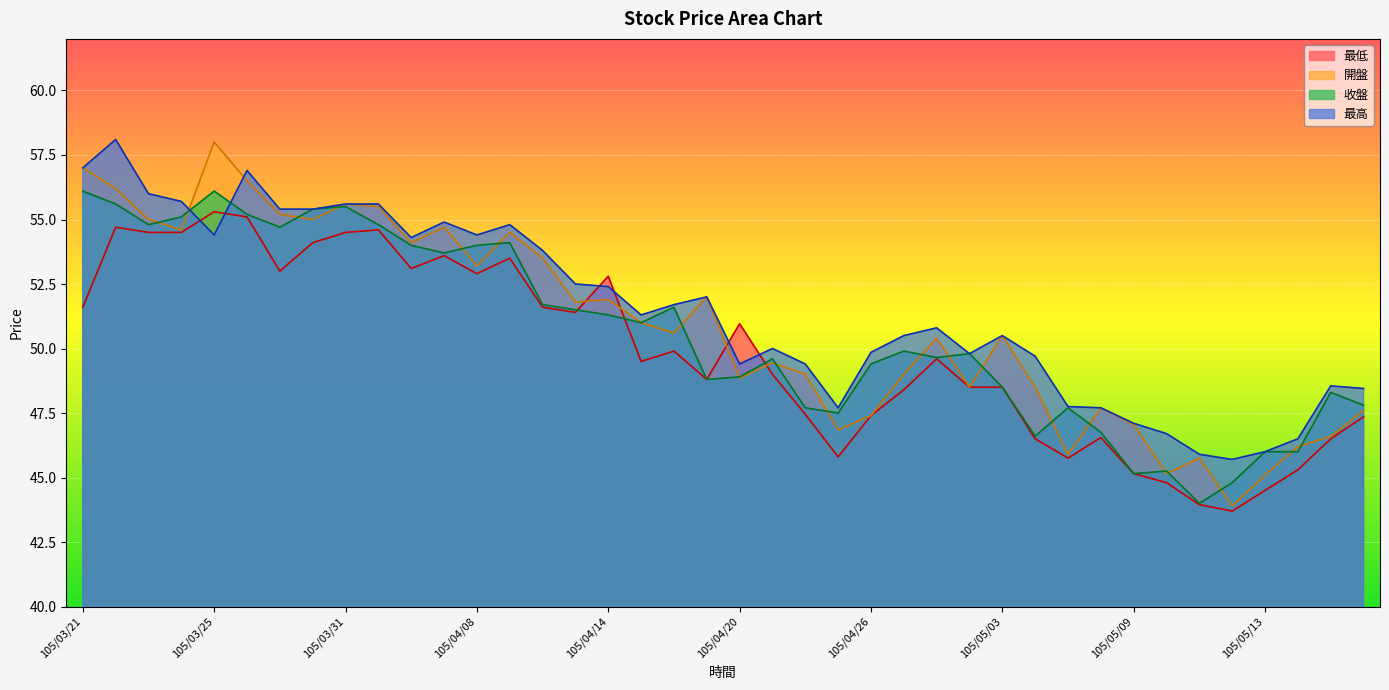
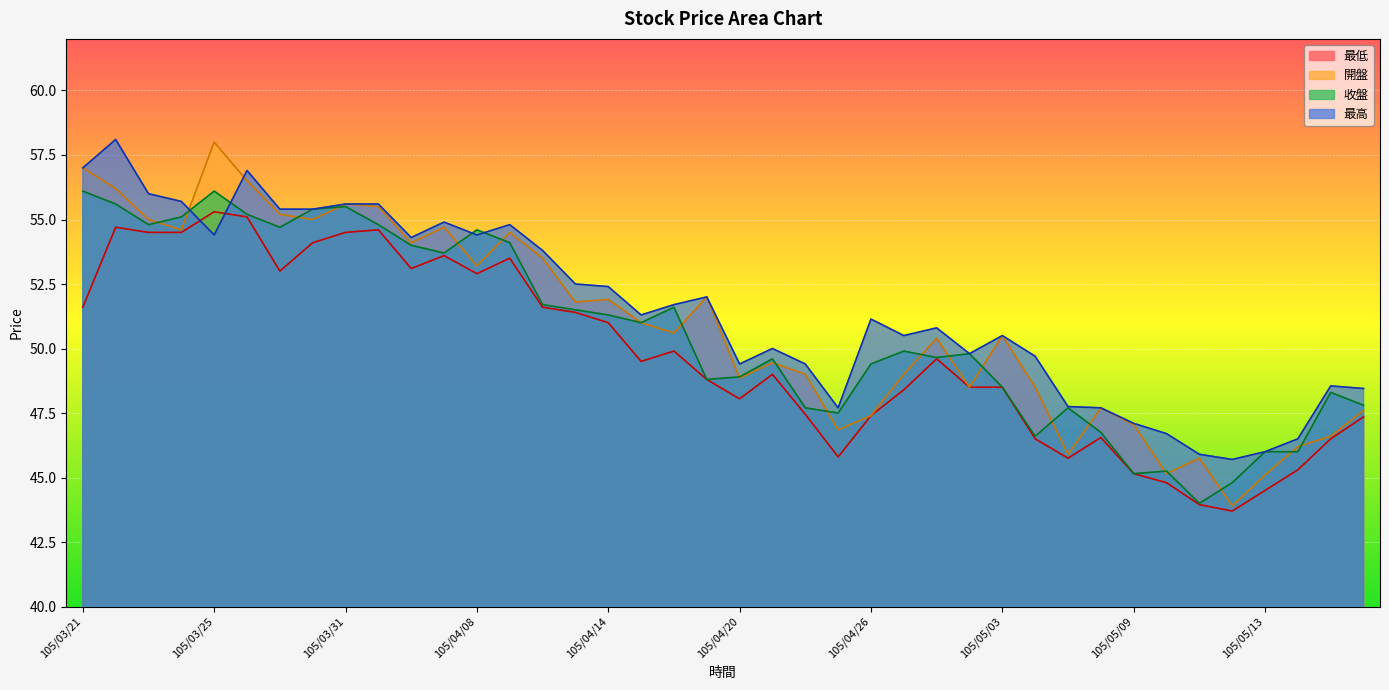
收盤, 105/04/08: 54.0 -> 54.6
最低, 105/04/14: 52.8 -> 51.0
最低, 105/04/20: 51.0 -> 48.1
最高, 105/04/26: 49.9 -> 51.1
